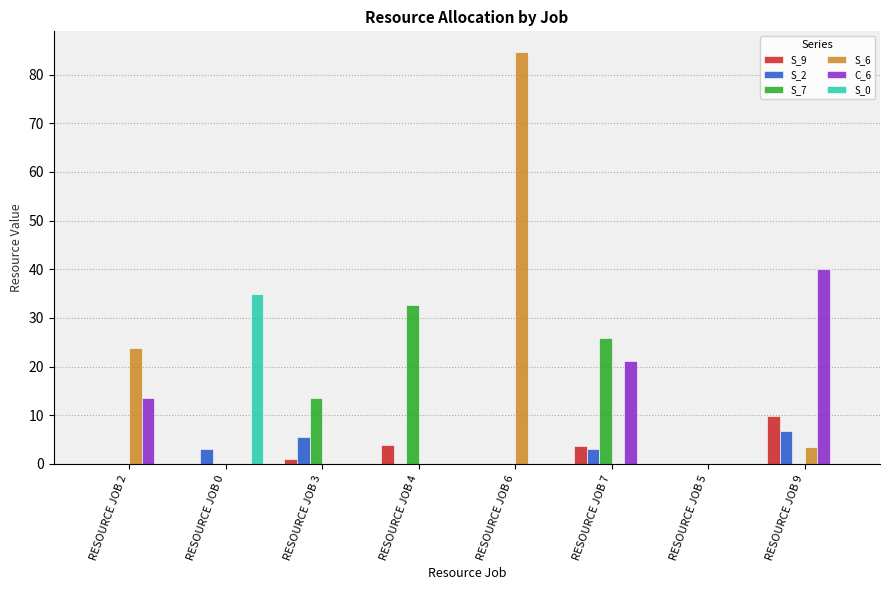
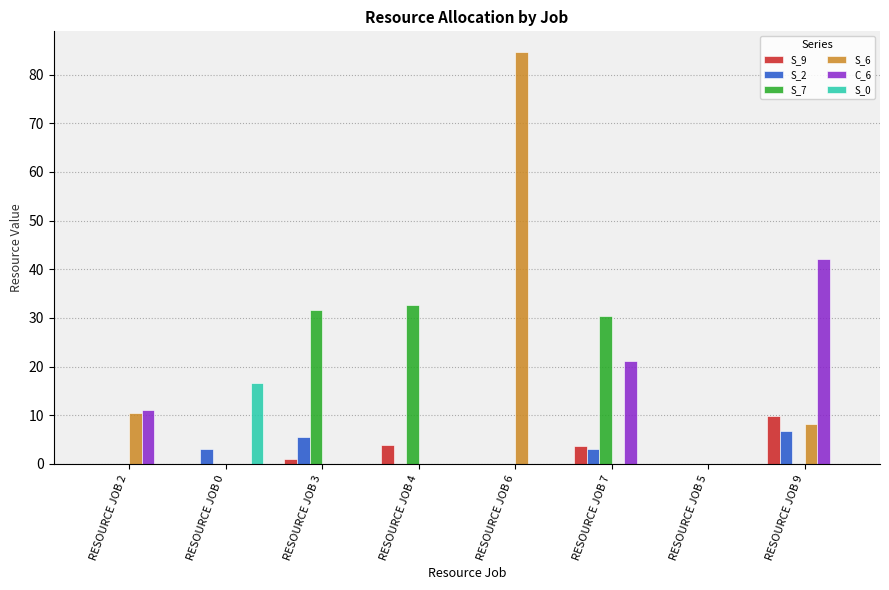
S_6, RESOURCE JOB 2: 24 -> 10
C_6, RESOURCE JOB 2: 14 -> 11
S_0, RESOURCE JOB 0: 35 -> 17
S_7, RESOURCE JOB 3: 14 -> 32
S_7, RESOURCE JOB 7: 26 -> 30
S_6, RESOURCE JOB 9: 3 -> 8
C_6, RESOURCE JOB 9: 40 -> 42
